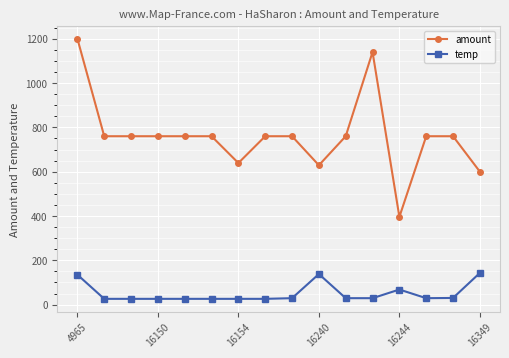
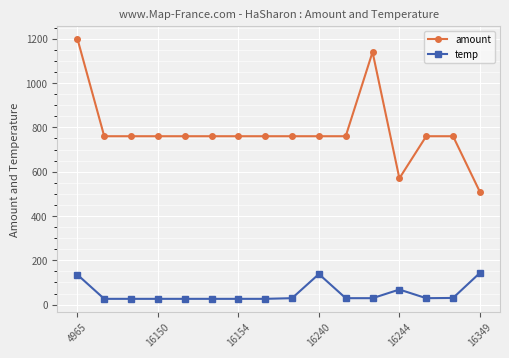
amount, 16154: 640 -> 760
amount, 16240: 630 -> 760
amount, 16244: 400 -> 570
amount, 16349: 600 -> 510
